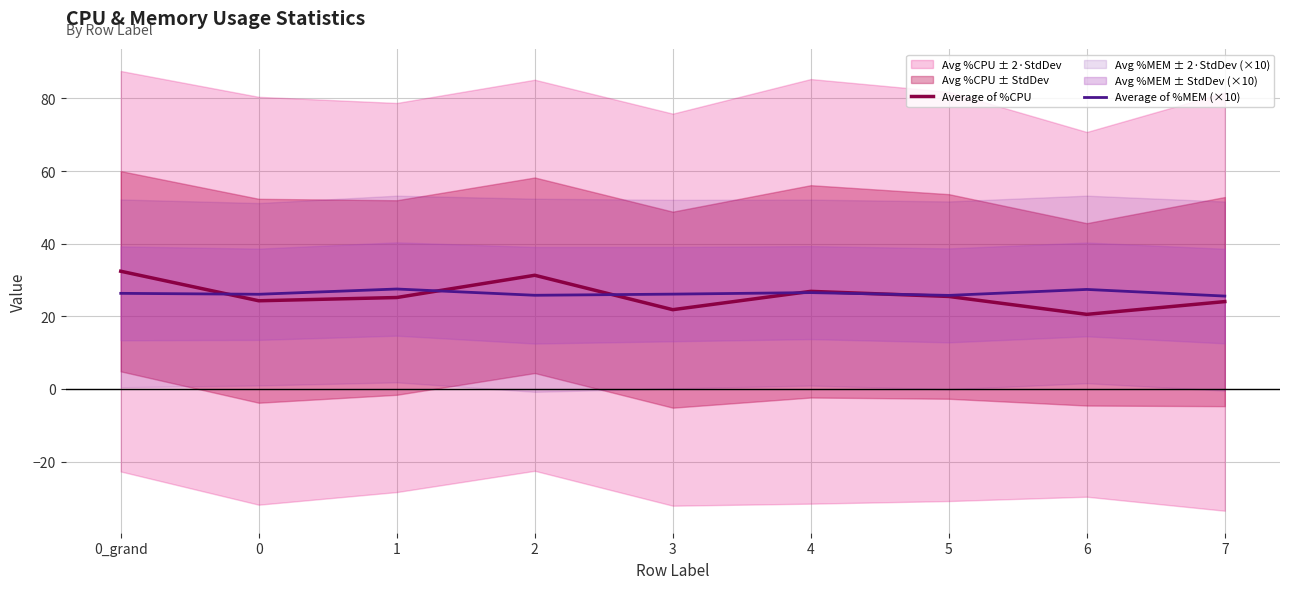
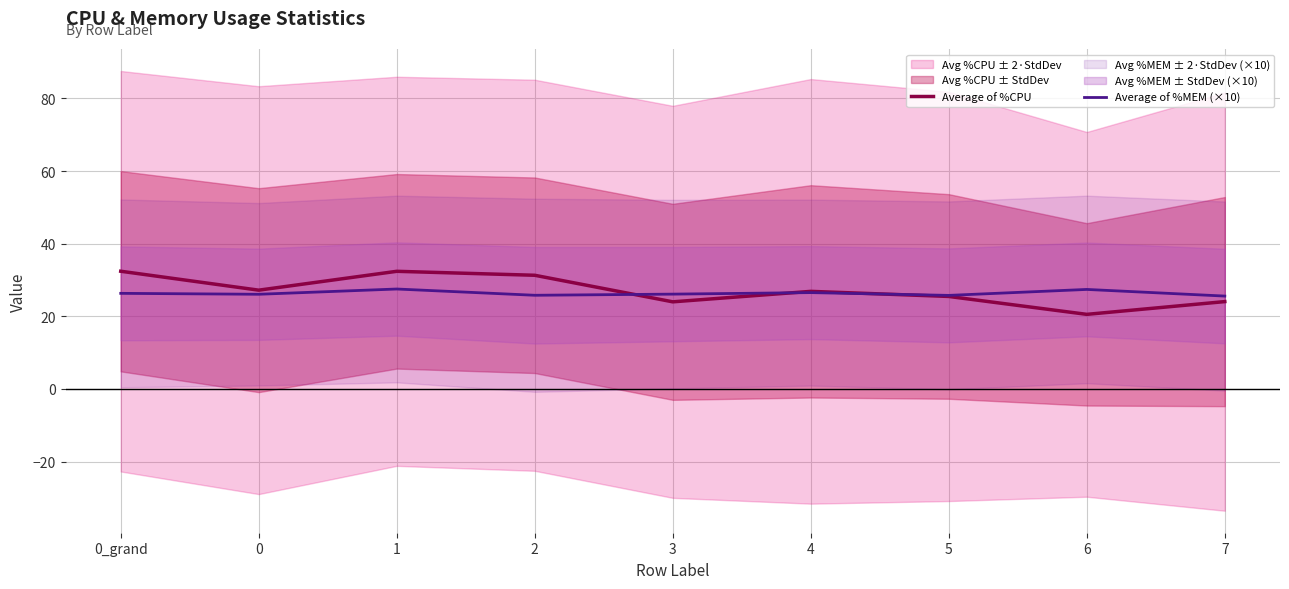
Average of %CPU, 0: 24 -> 27
Average of %CPU, 1: 25 -> 32
Average of %CPU, 3: 22 -> 24
